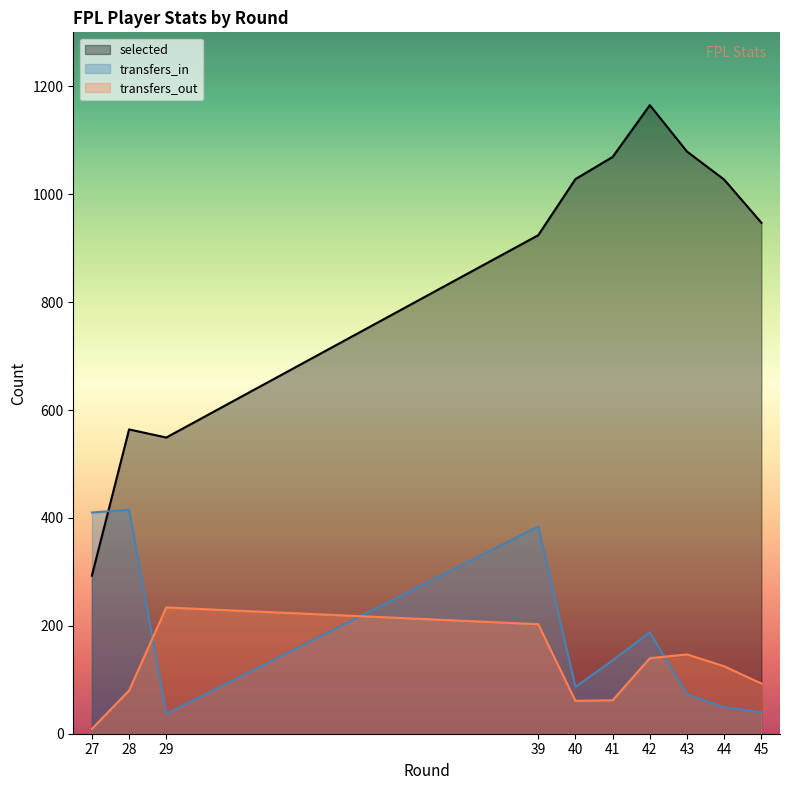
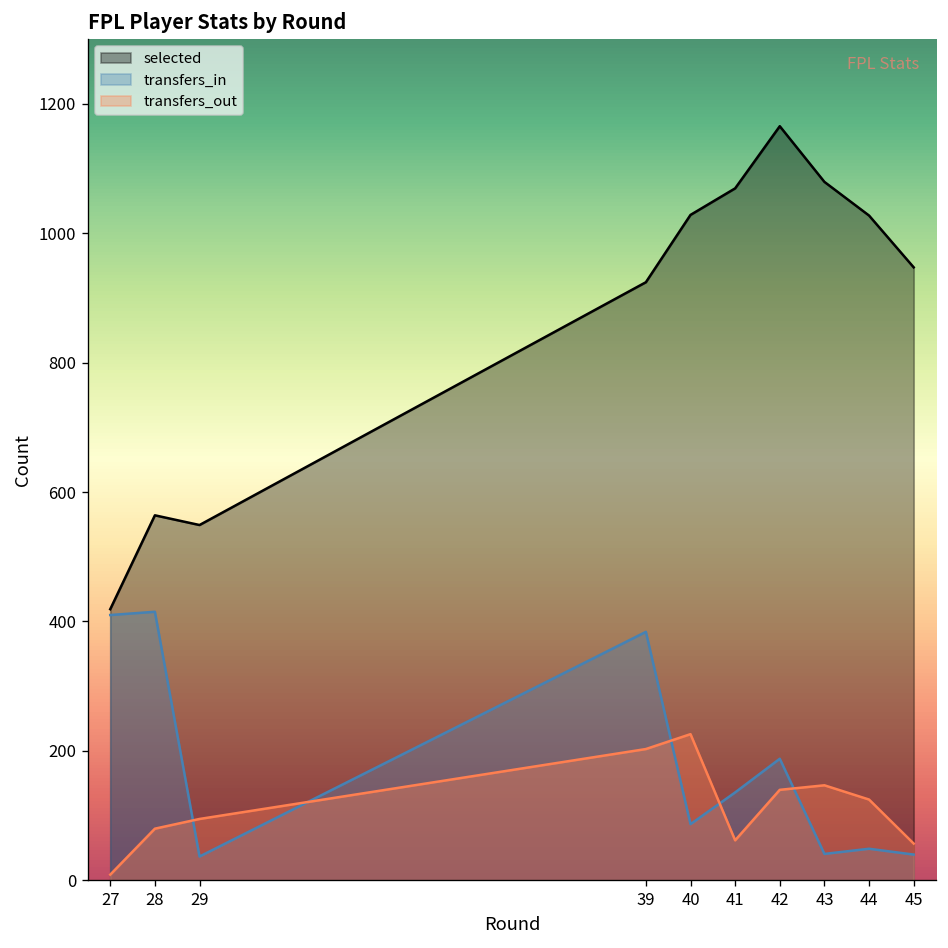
selected, 27: 290 -> 420
transfers_out, 29: 230 -> 100
transfers_out, 40: 60 -> 230
transfers_in, 43: 70 -> 40
transfers_out, 45: 90 -> 60
